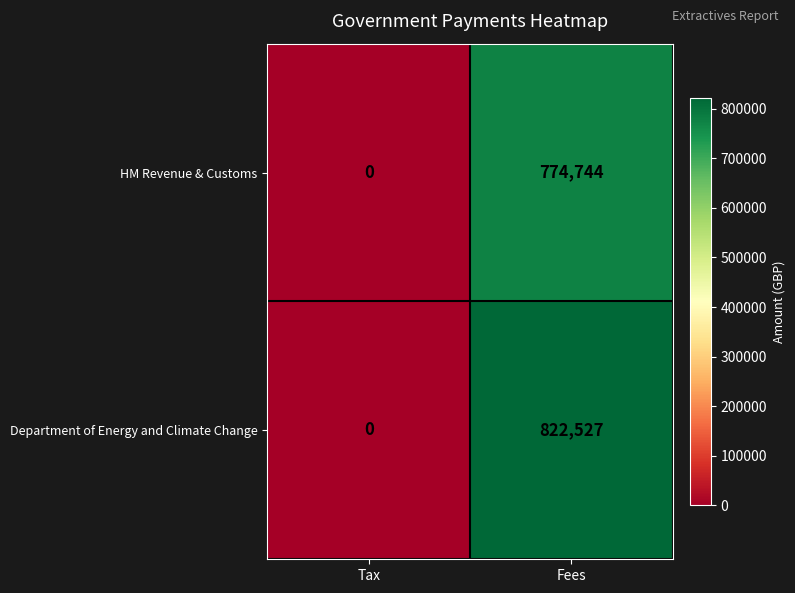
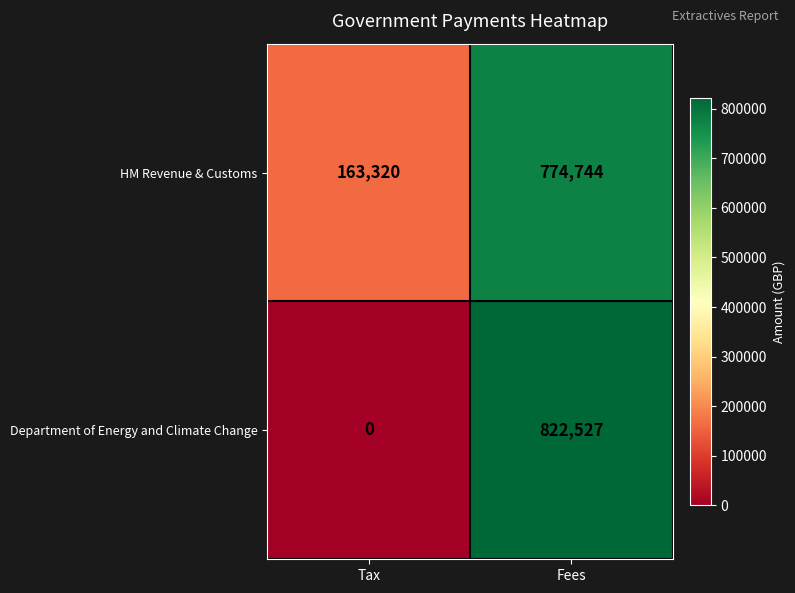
HM Revenue & Customs, Tax: 0 -> 163,320
